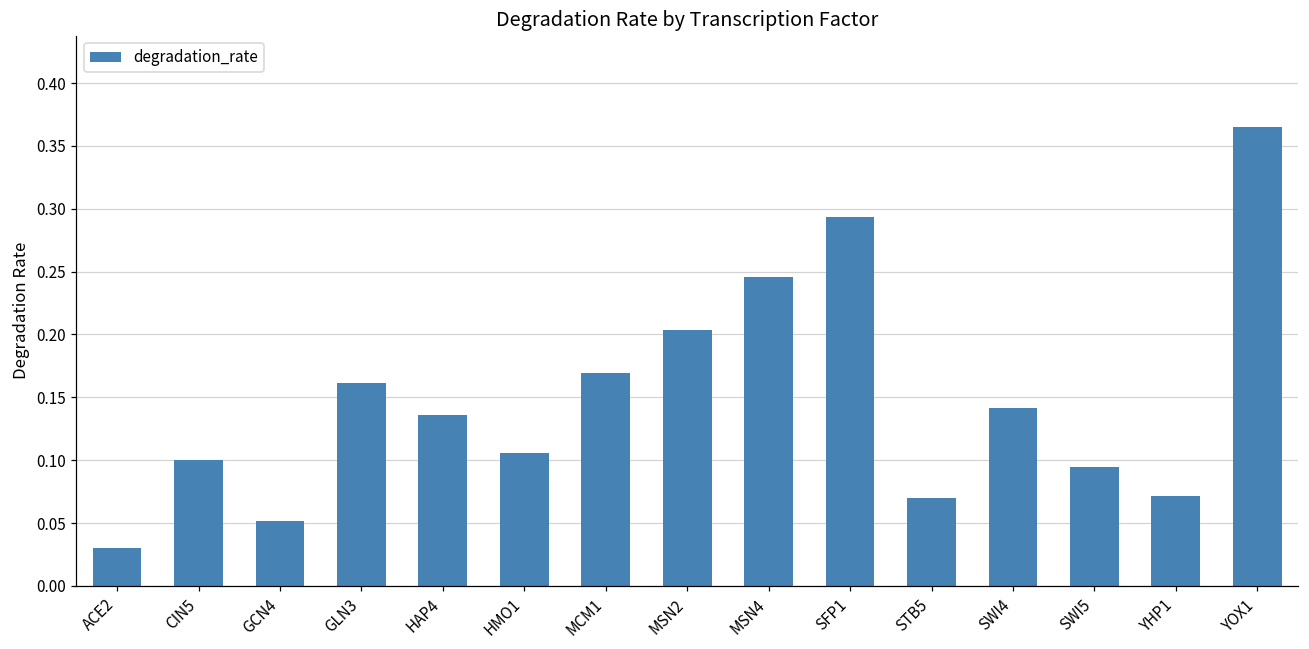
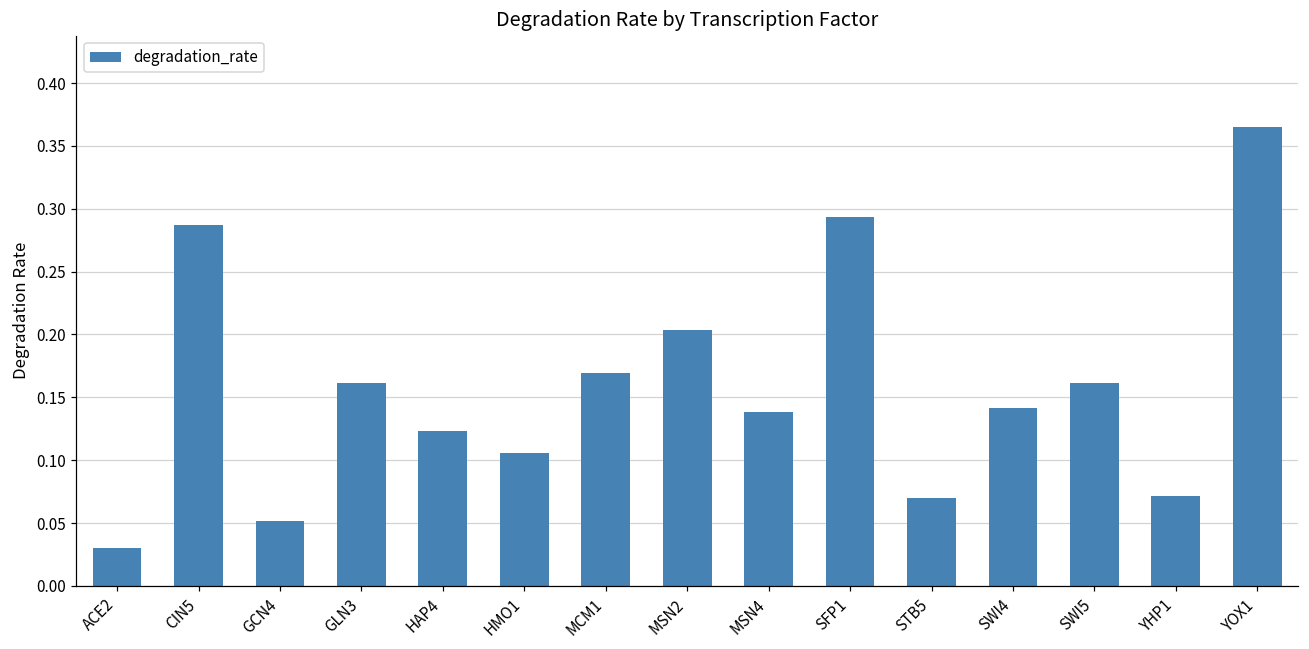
CIN5: 0.101 -> 0.287
HAP4: 0.136 -> 0.123
MSN4: 0.246 -> 0.139
SWI5: 0.095 -> 0.161
